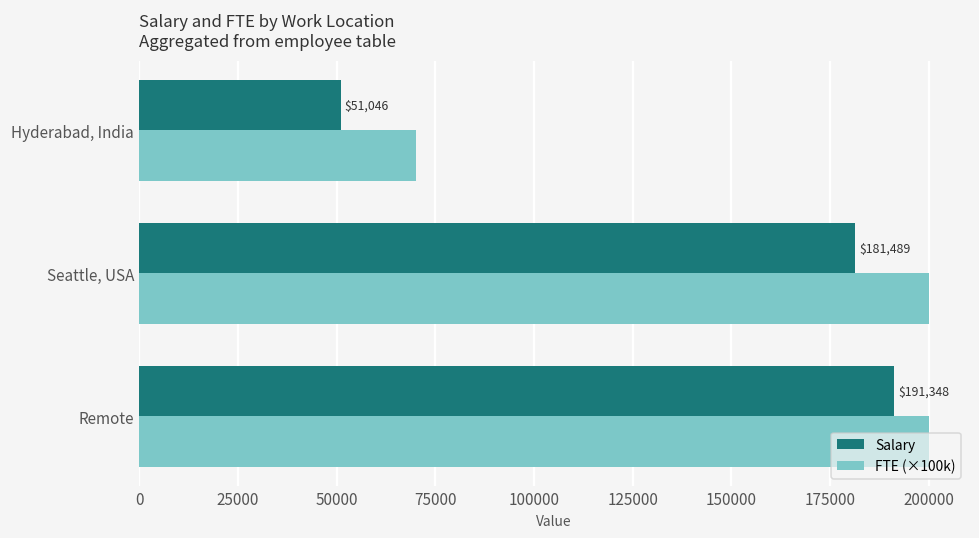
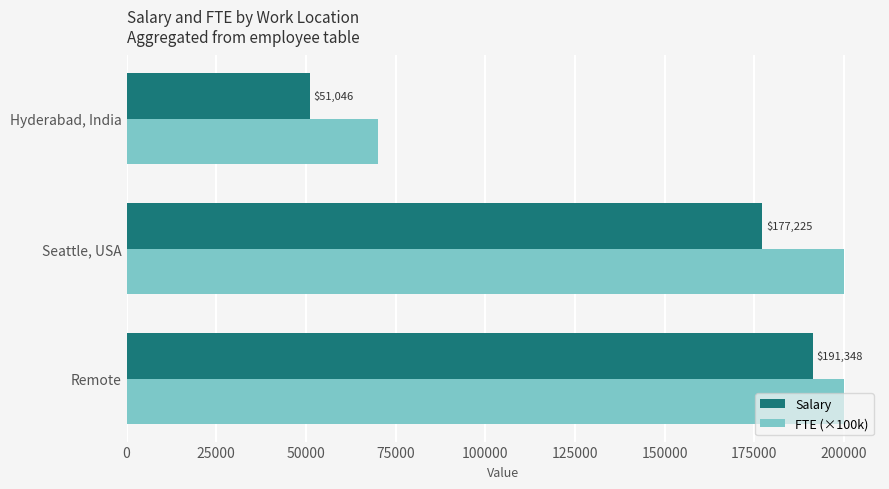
Salary, Seattle, USA: $181,489 -> $177,225
